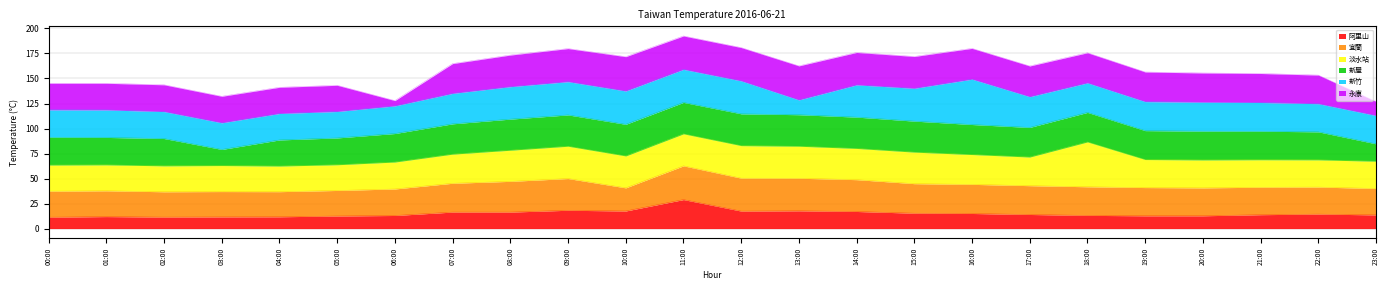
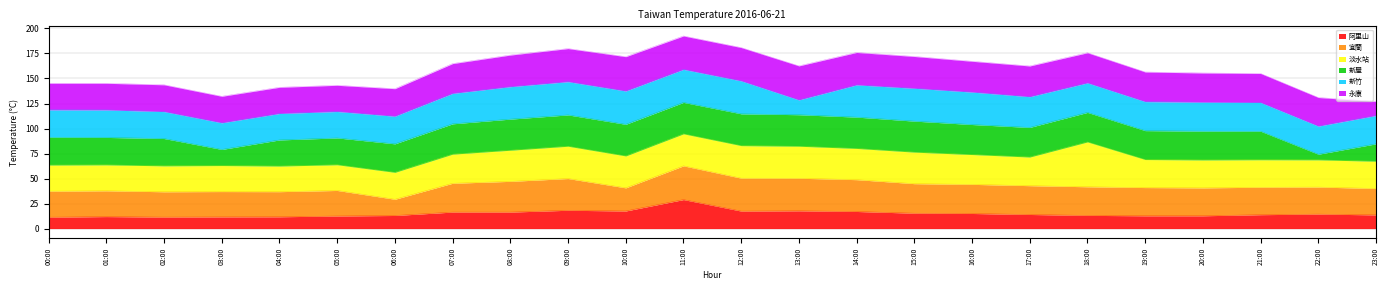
宜蘭, 06:00: 27 -> 16
永康, 06:00: 5 -> 28
新竹, 16:00: 45 -> 32
新屋, 22:00: 28 -> 6
